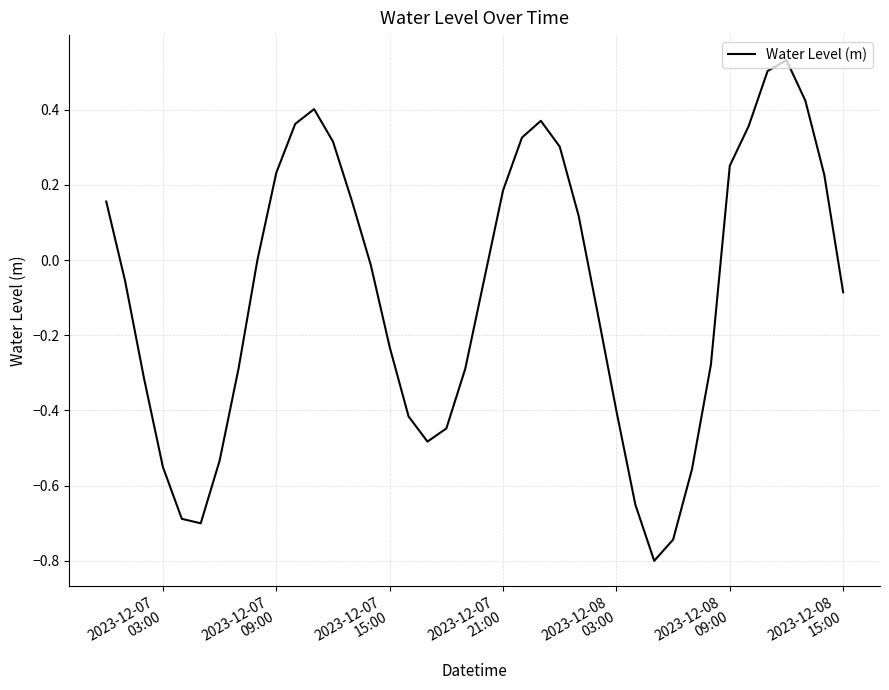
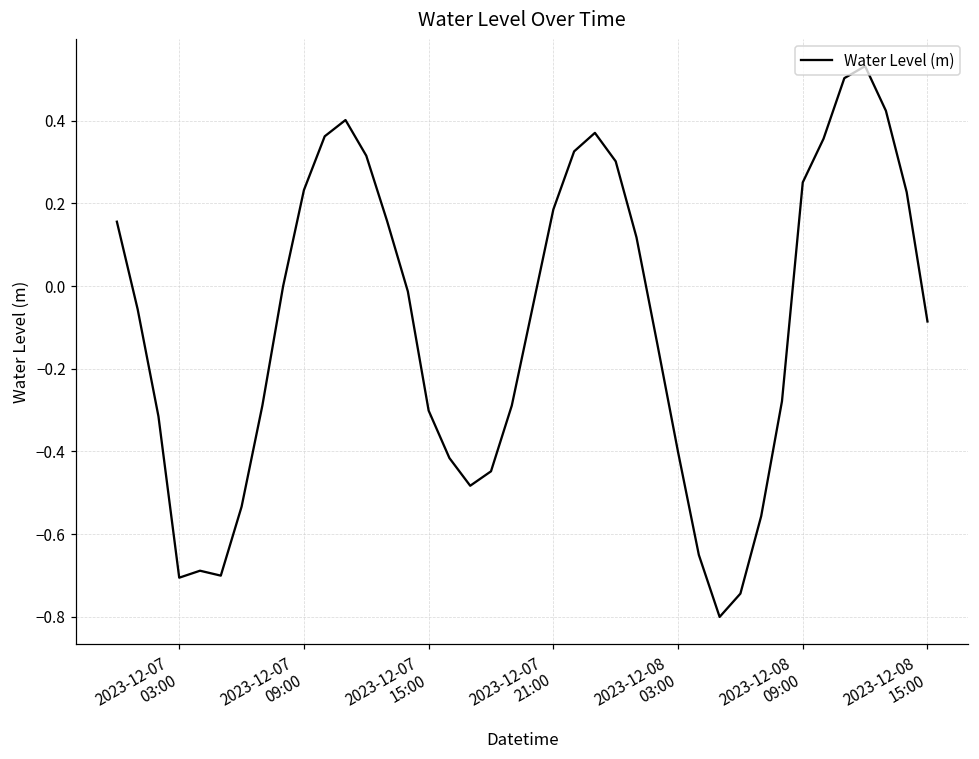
2023-12-07 03:00: -0.55 -> -0.71
2023-12-07 15:00: -0.23 -> -0.30
